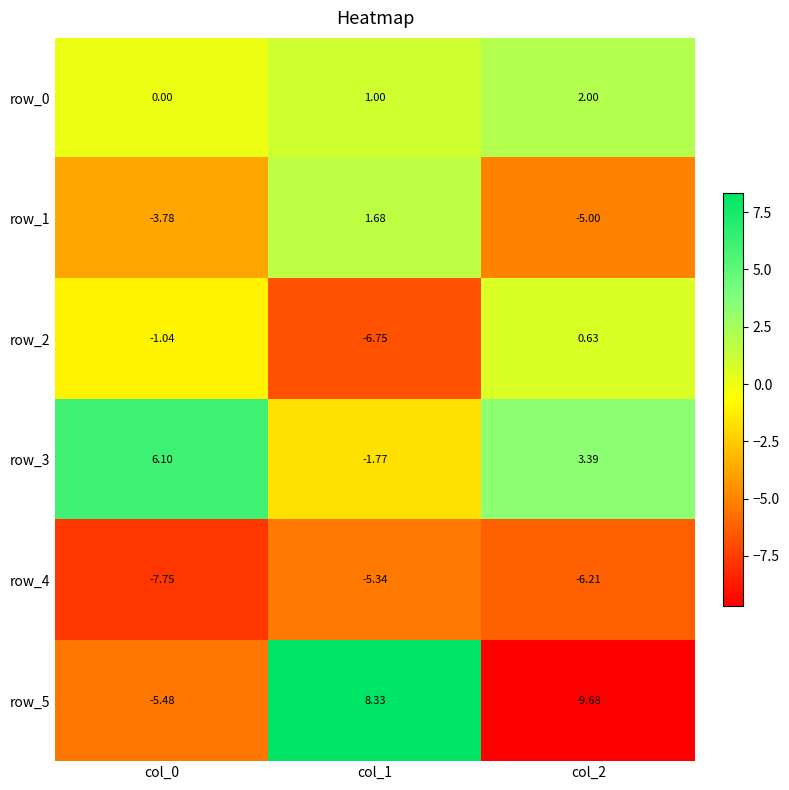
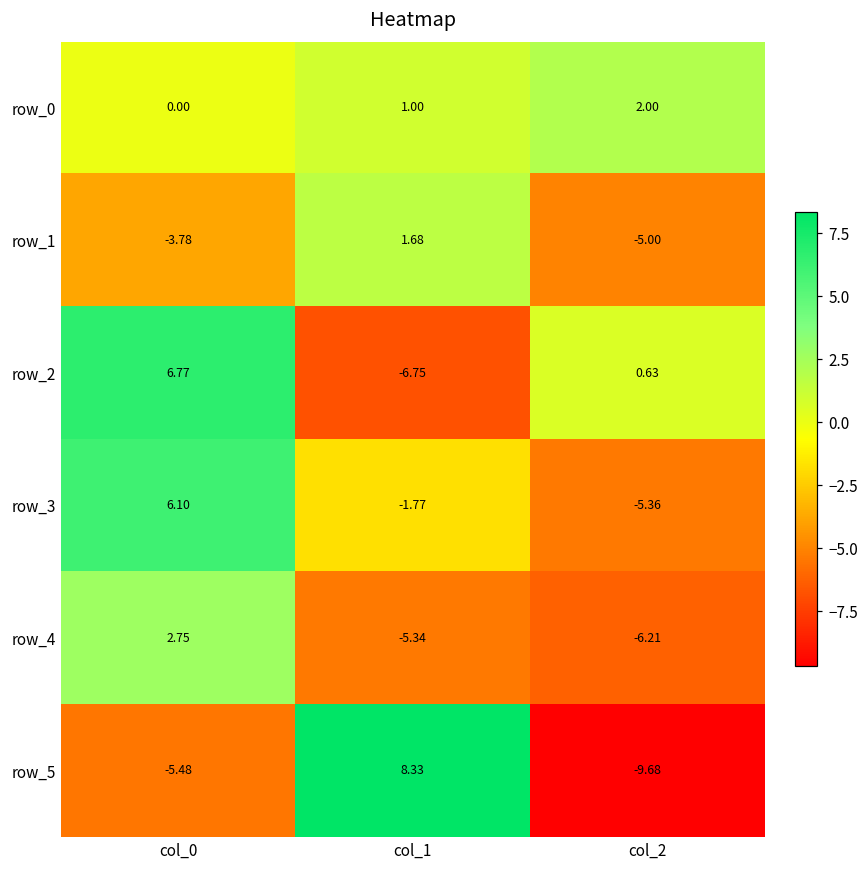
row_2, col_0: -1.04 -> 6.77
row_3, col_2: 3.39 -> -5.36
row_4, col_0: -7.75 -> 2.75
